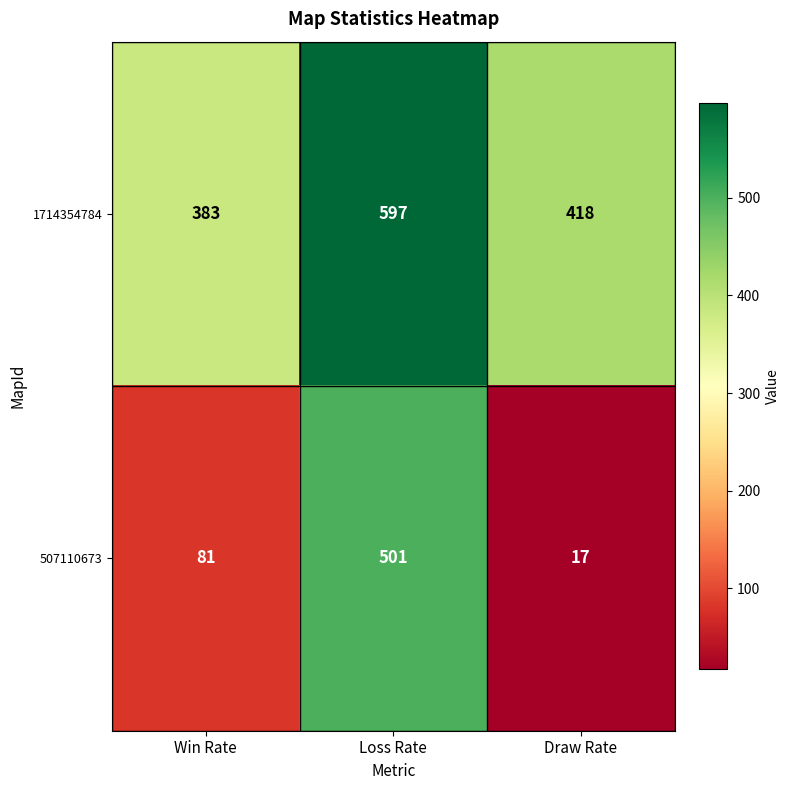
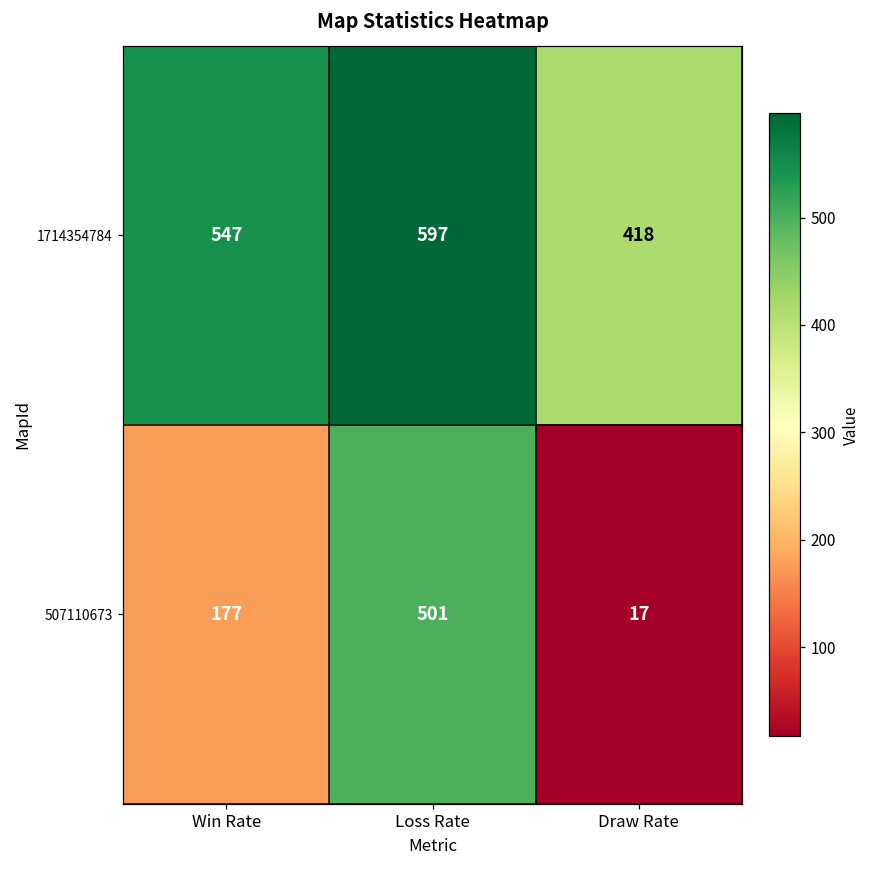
1714354784, Win Rate: 383 -> 547
507110673, Win Rate: 81 -> 177
